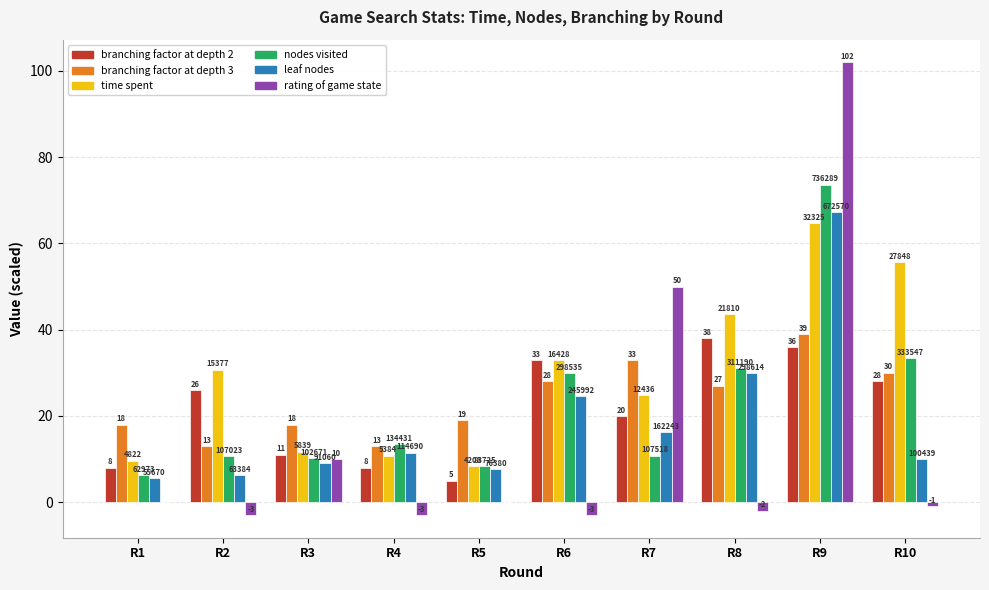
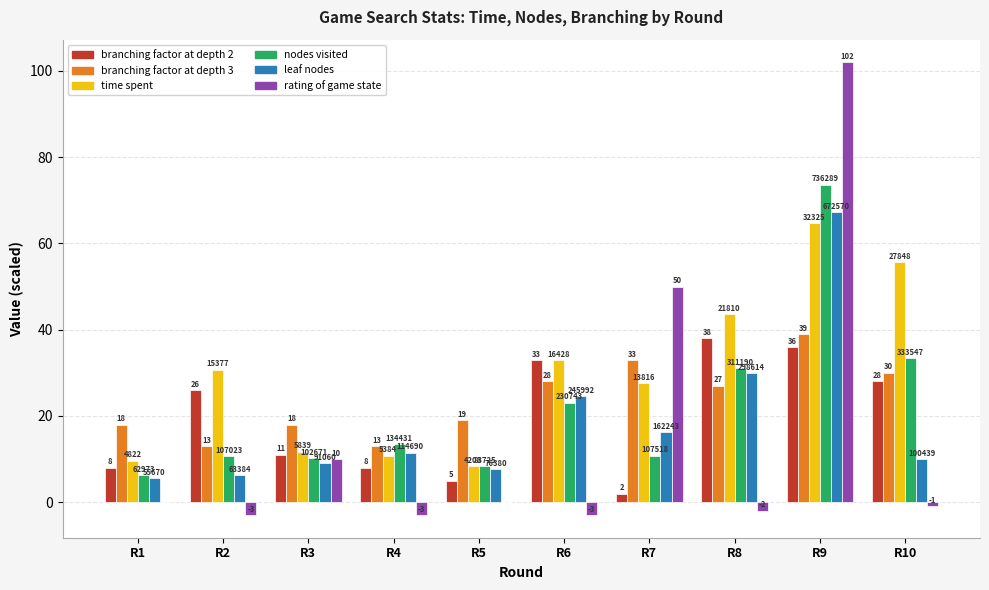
nodes visited, R6: 298535 -> 230743
branching factor at depth 2, R7: 20 -> 2
time spent, R7: 12436 -> 13816
